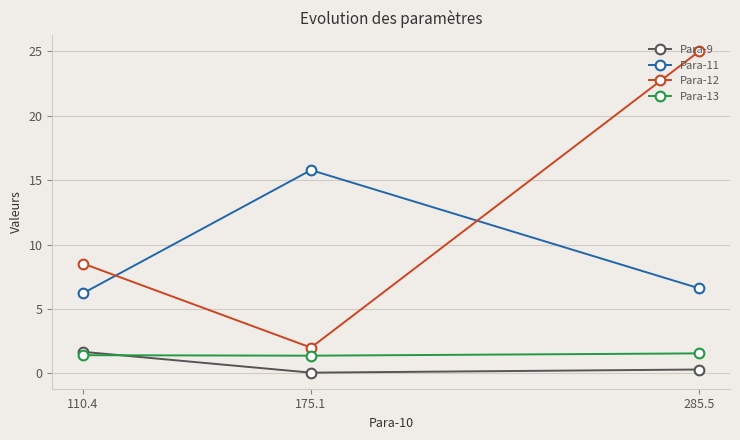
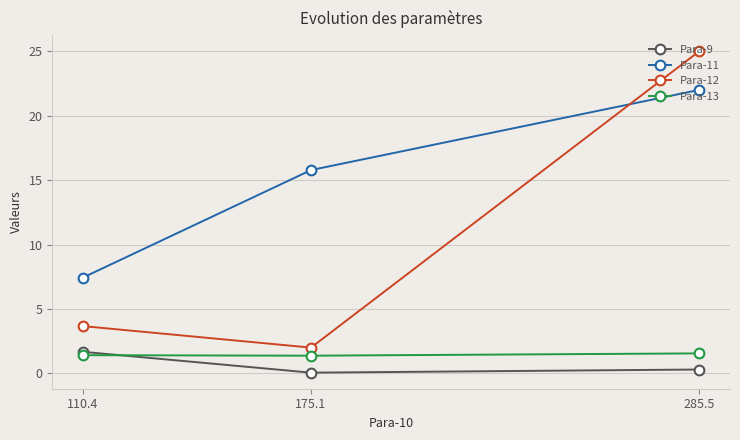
Para-11, 110.4: 6.2 -> 7.4
Para-12, 110.4: 8.5 -> 3.7
Para-11, 285.5: 6.6 -> 22.0
